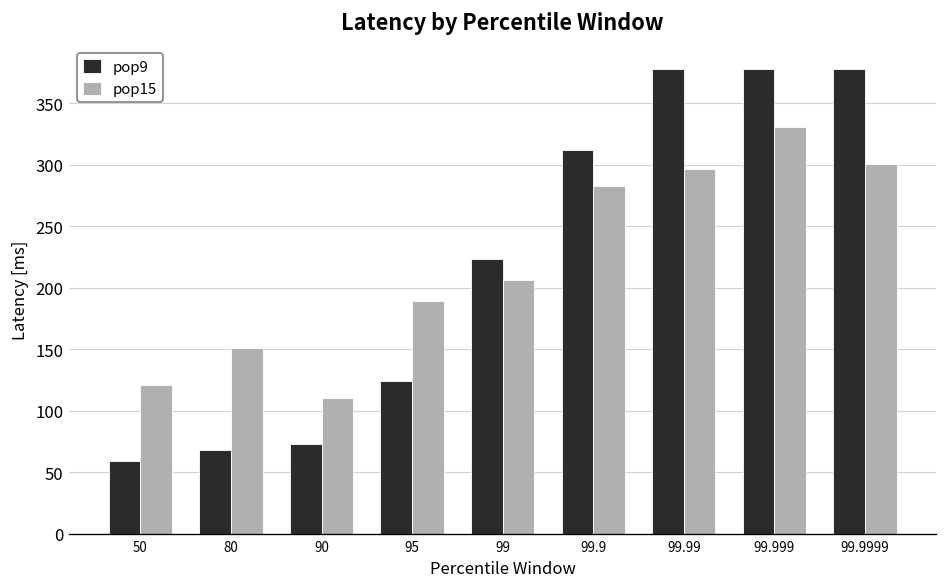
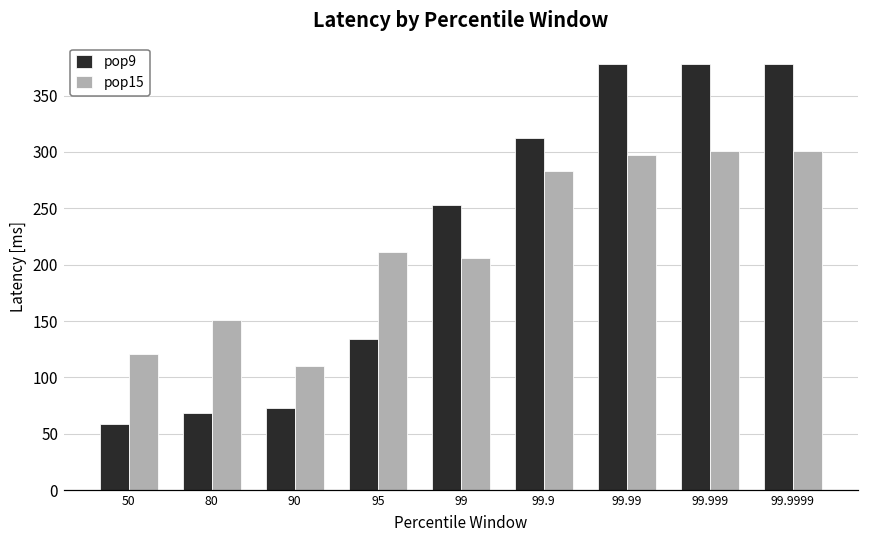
pop9, 95: 124 -> 134
pop15, 95: 189 -> 211
pop9, 99: 223 -> 253
pop15, 99.999: 331 -> 301
